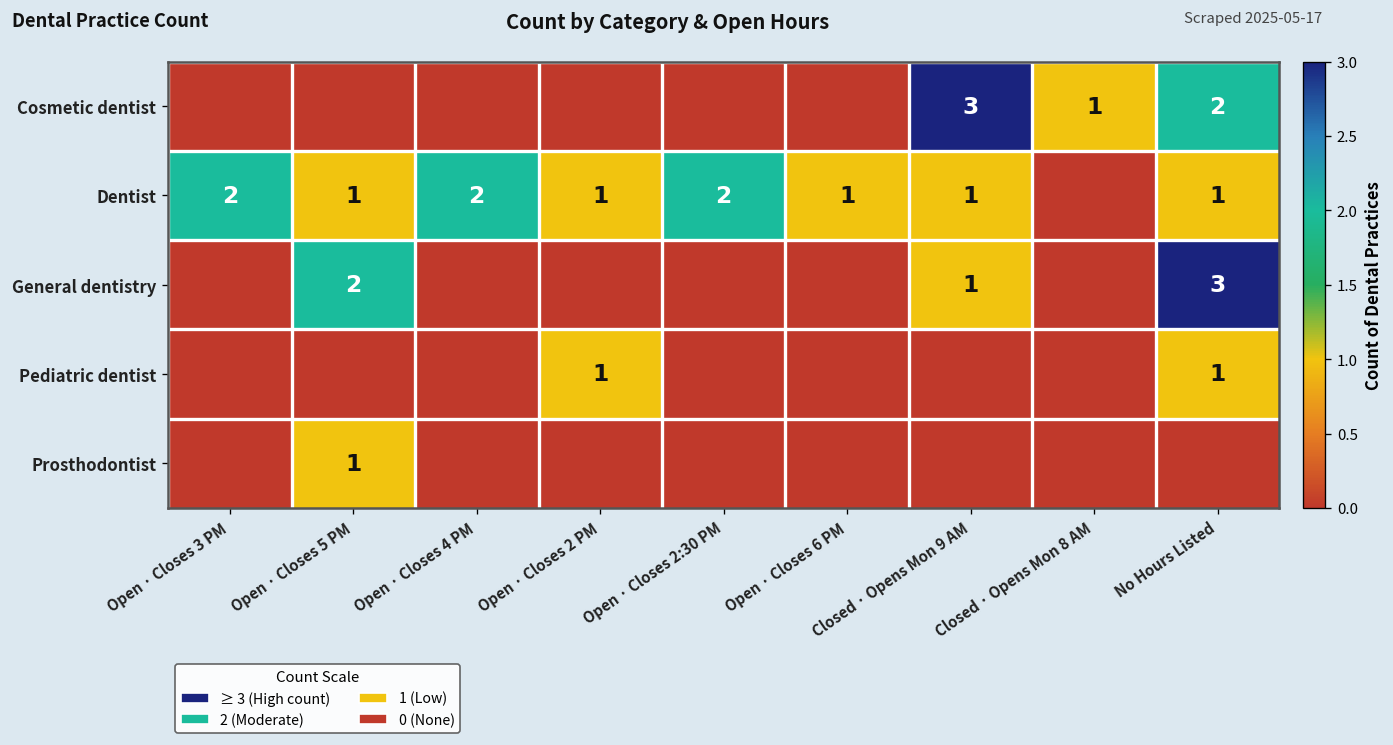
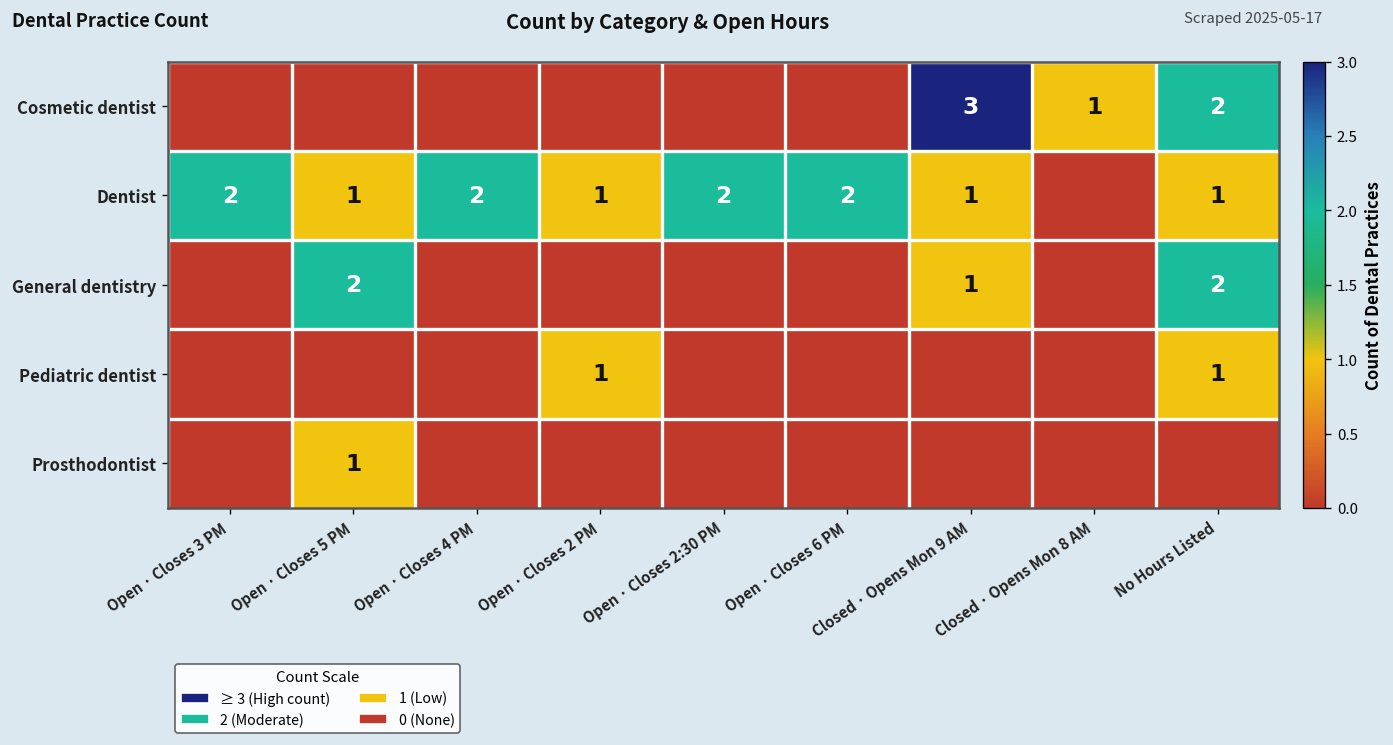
Dentist, Open · Closes 6 PM: 1 -> 2
General dentistry, No Hours Listed: 3 -> 2
